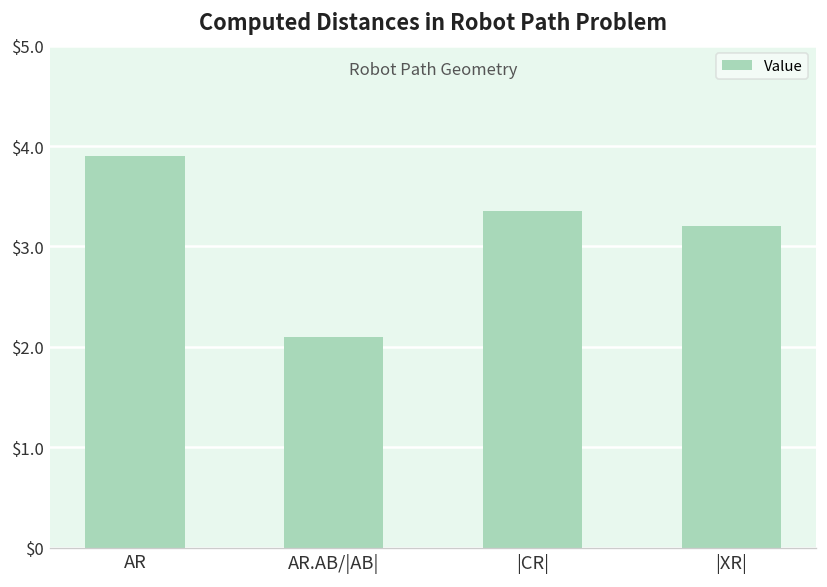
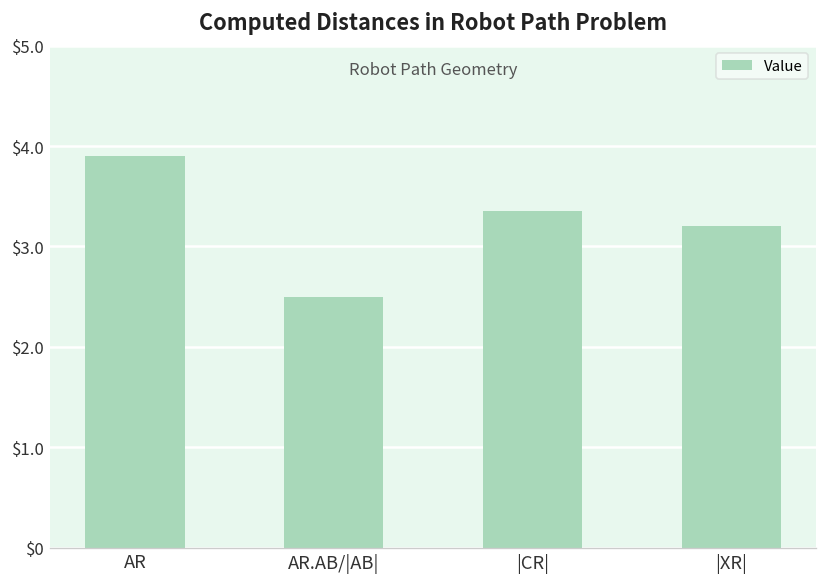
AR.AB/|AB|: $2.1 -> $2.5
